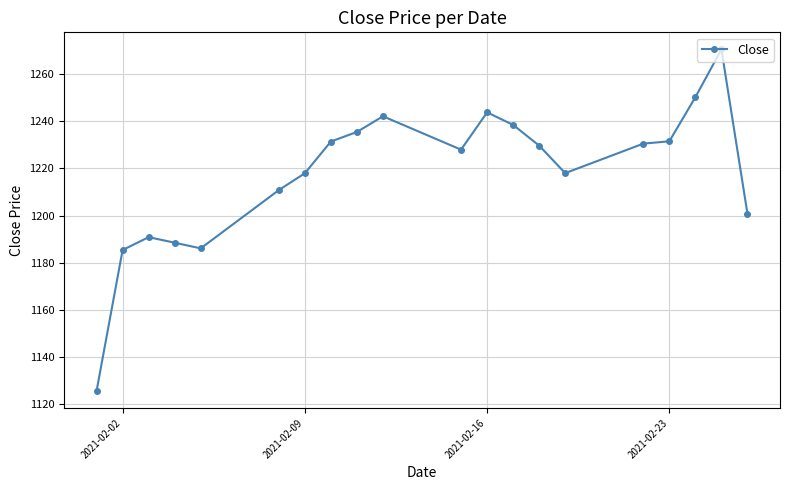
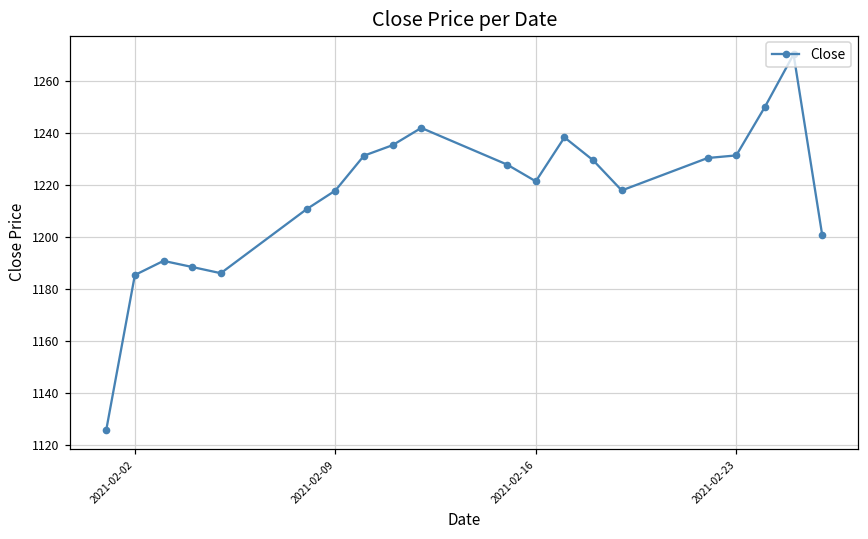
2021-02-16: 1244 -> 1222
